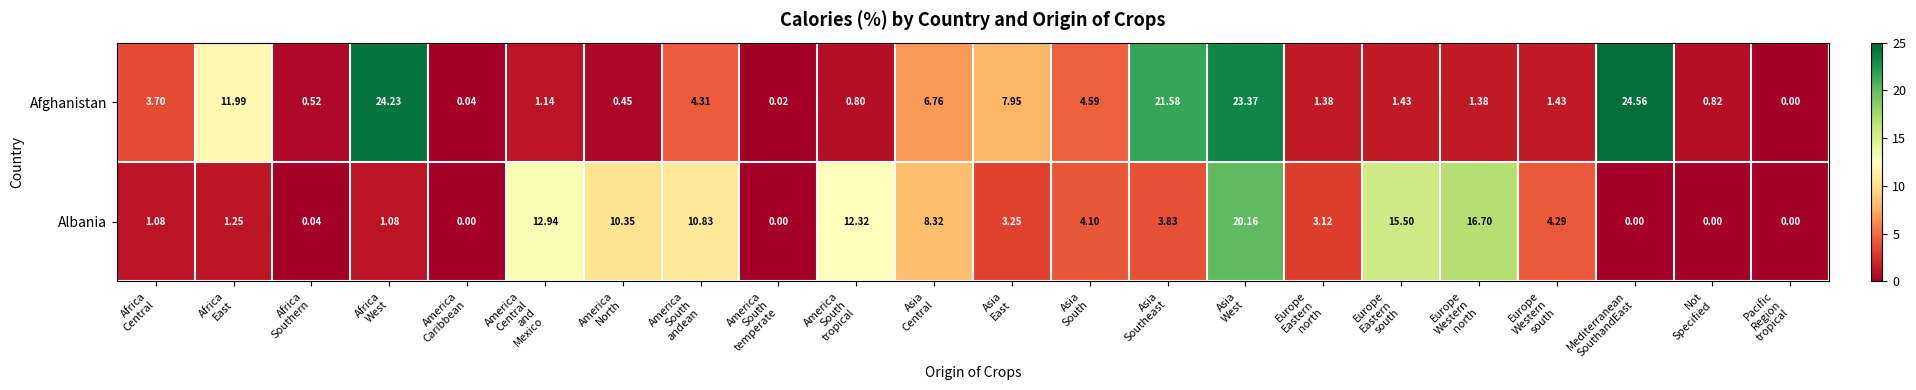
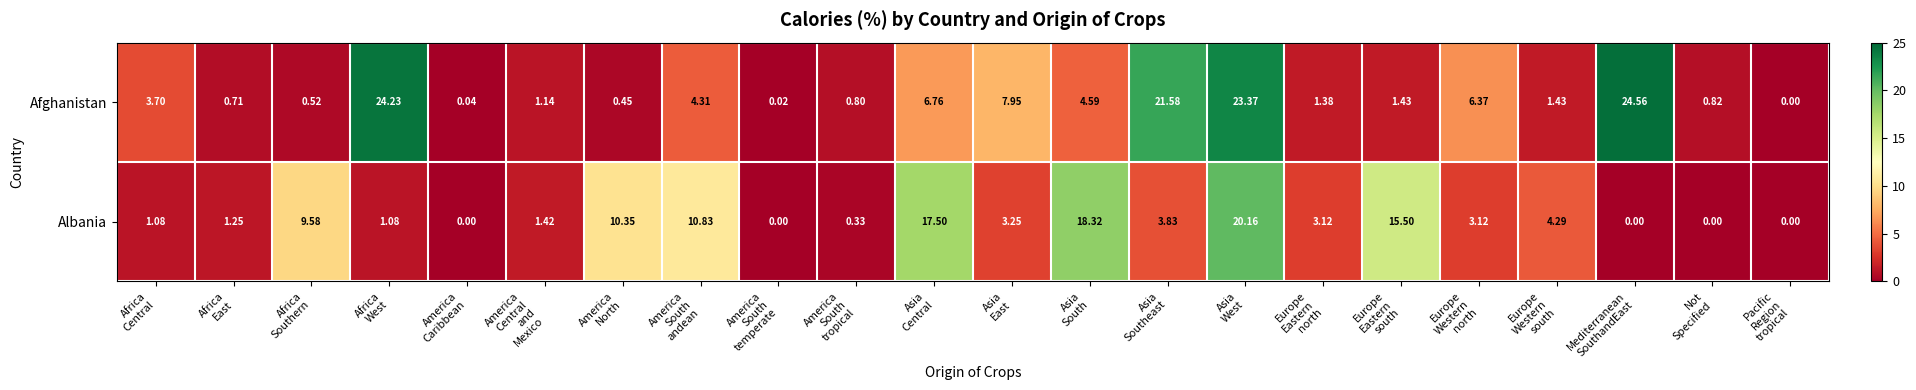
Afghanistan, Africa East: 11.99 -> 0.71
Afghanistan, Europe Western north: 1.38 -> 6.37
Albania, Africa Southern: 0.04 -> 9.58
Albania, America Central and Mexico: 12.94 -> 1.42
Albania, America South tropical: 12.32 -> 0.33
Albania, Asia Central: 8.32 -> 17.50
Albania, Asia South: 4.10 -> 18.32
Albania, Europe Western north: 16.70 -> 3.12
